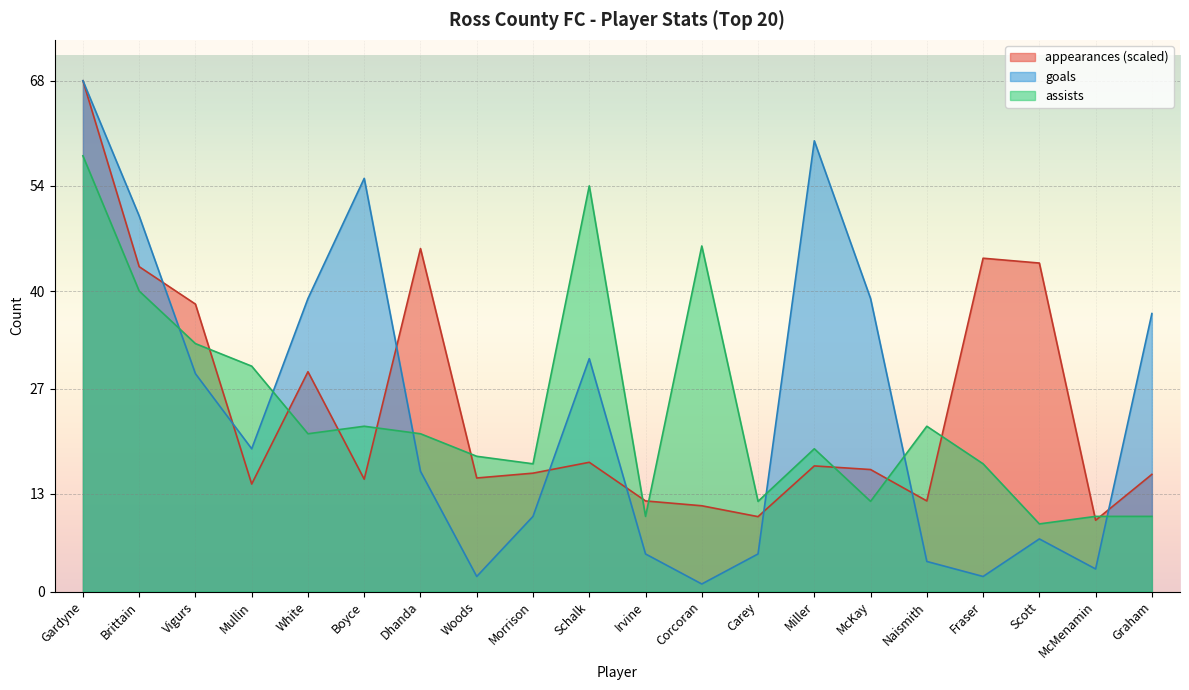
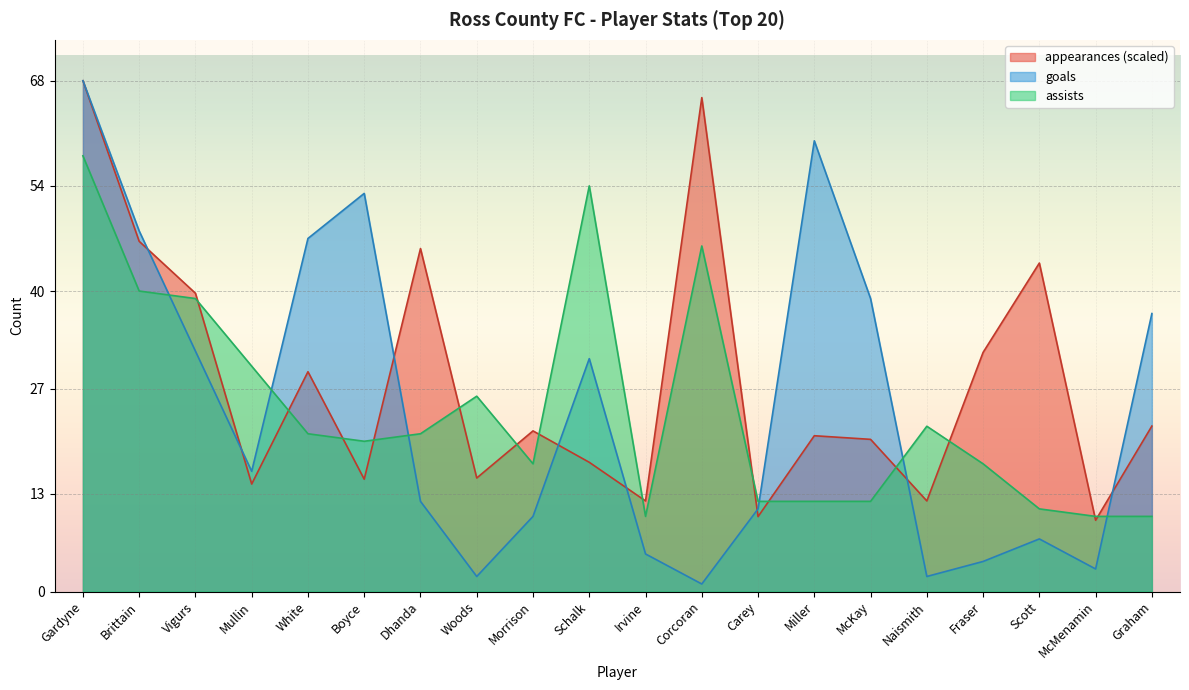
appearances (scaled), Brittain: 43 -> 47
goals, Brittain: 50 -> 48
appearances (scaled), Vigurs: 38 -> 40
goals, Vigurs: 29 -> 32
assists, Vigurs: 33 -> 39
goals, Mullin: 19 -> 16
goals, White: 39 -> 47
goals, Boyce: 55 -> 53
assists, Boyce: 22 -> 20
goals, Dhanda: 16 -> 12
assists, Woods: 18 -> 26
appearances (scaled), Morrison: 16 -> 21
appearances (scaled), Corcoran: 11 -> 66
goals, Carey: 5 -> 11
appearances (scaled), Miller: 17 -> 21
assists, Miller: 19 -> 12
appearances (scaled), McKay: 16 -> 20
goals, Naismith: 4 -> 2
appearances (scaled), Fraser: 44 -> 32
goals, Fraser: 2 -> 4
assists, Scott: 9 -> 11
appearances (scaled), Graham: 16 -> 22
